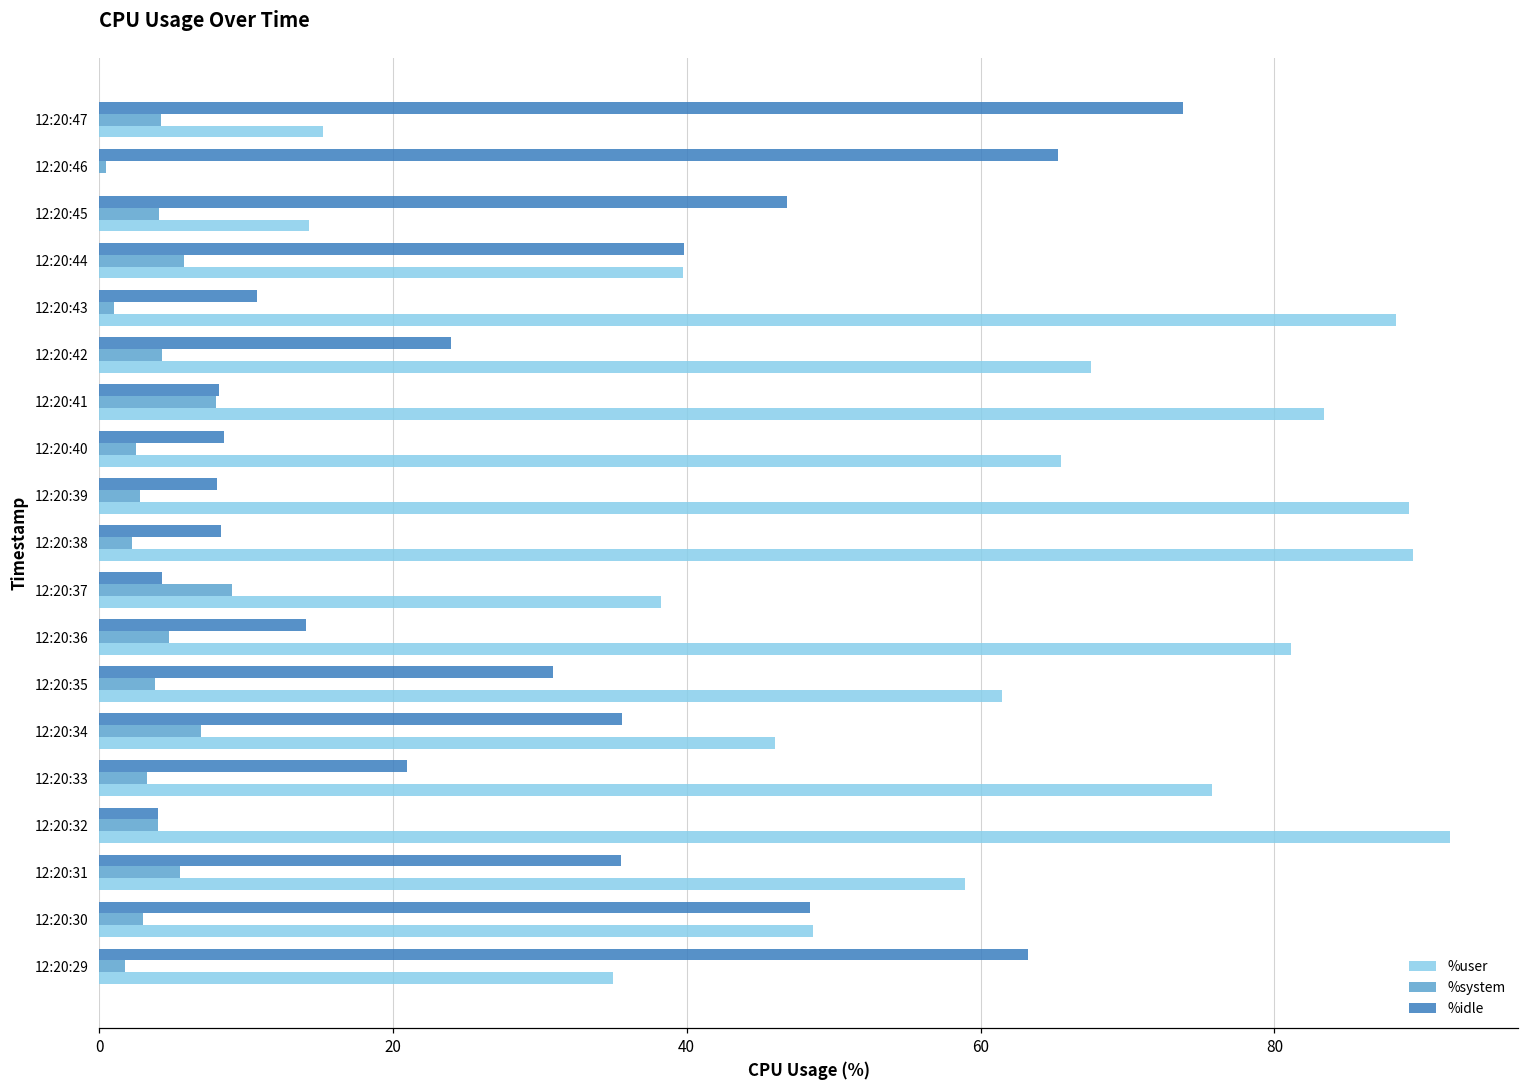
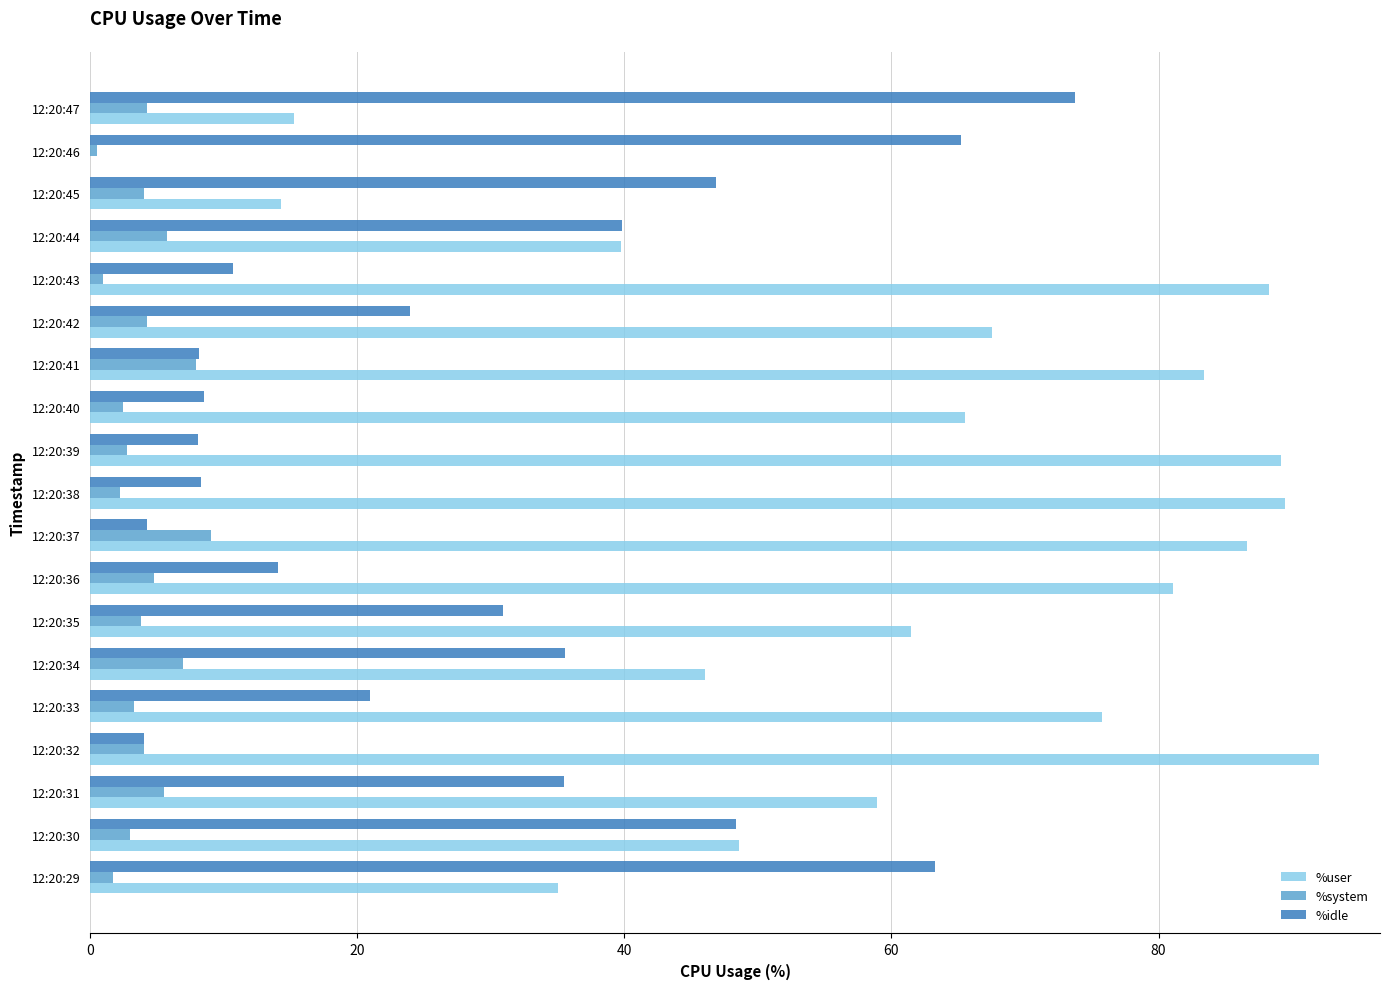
%user, 12:20:37: 38.3 -> 86.7
